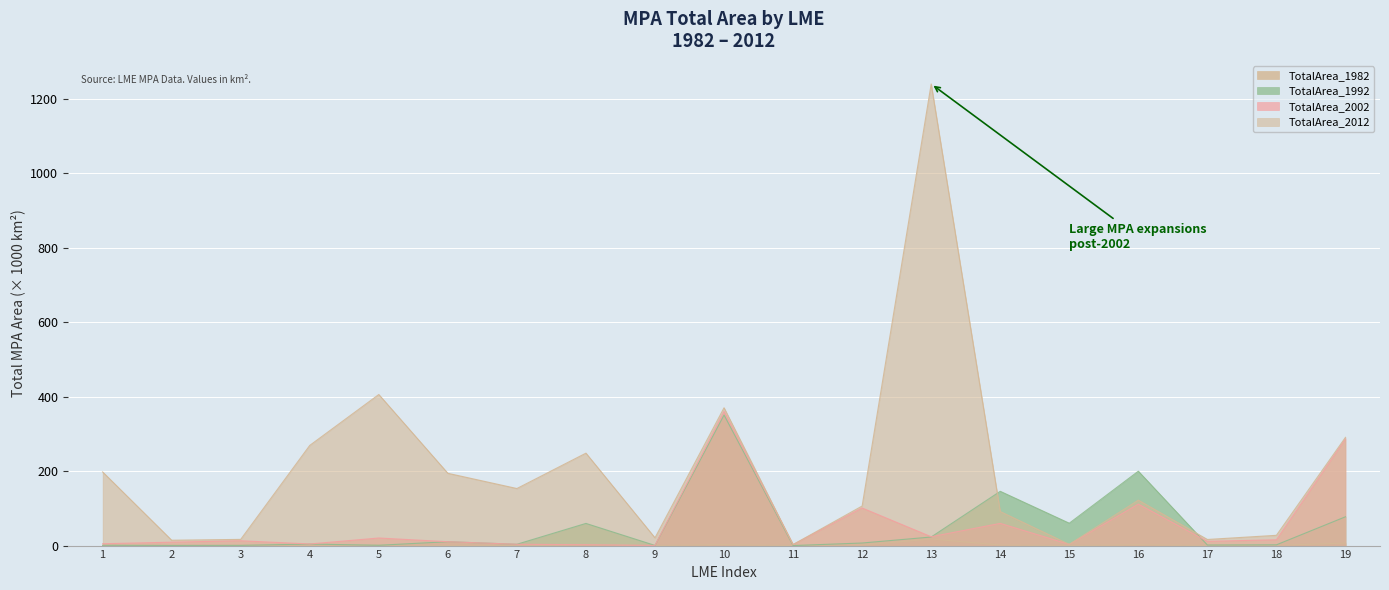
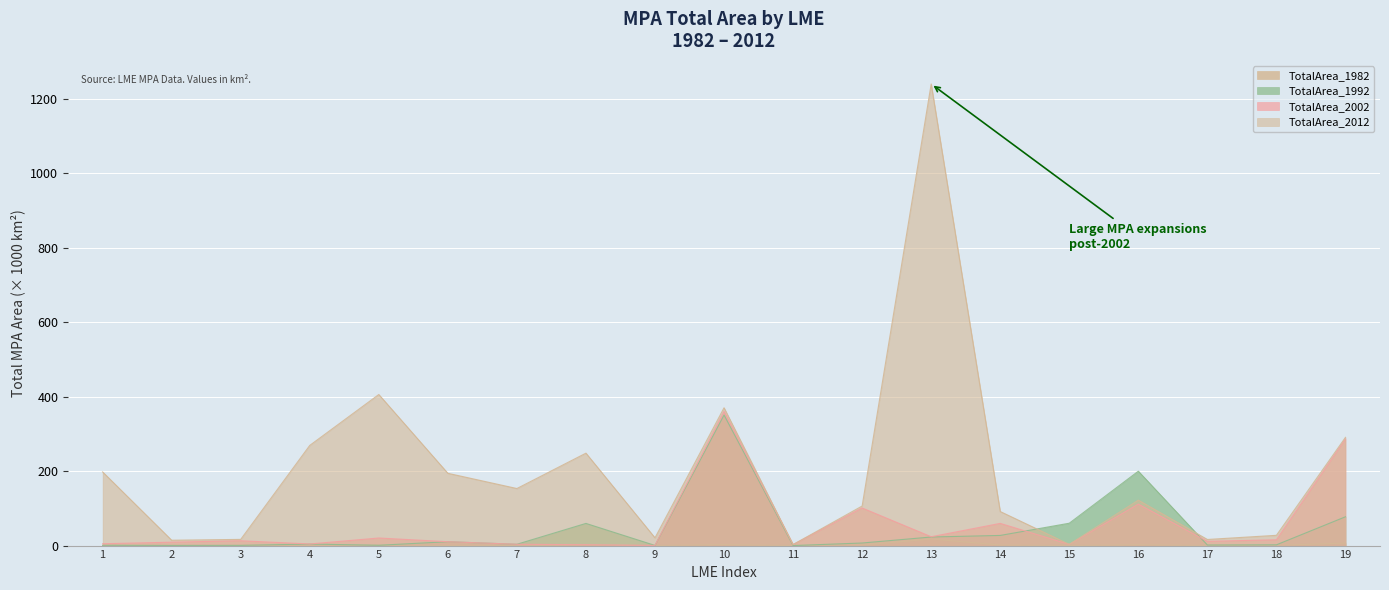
TotalArea_1992, 14: 150 -> 30
